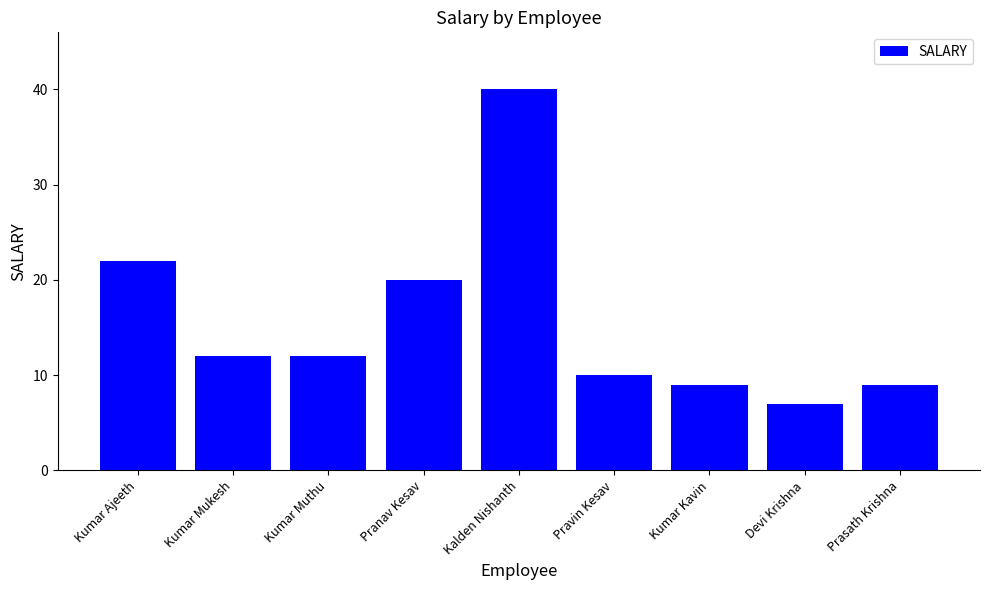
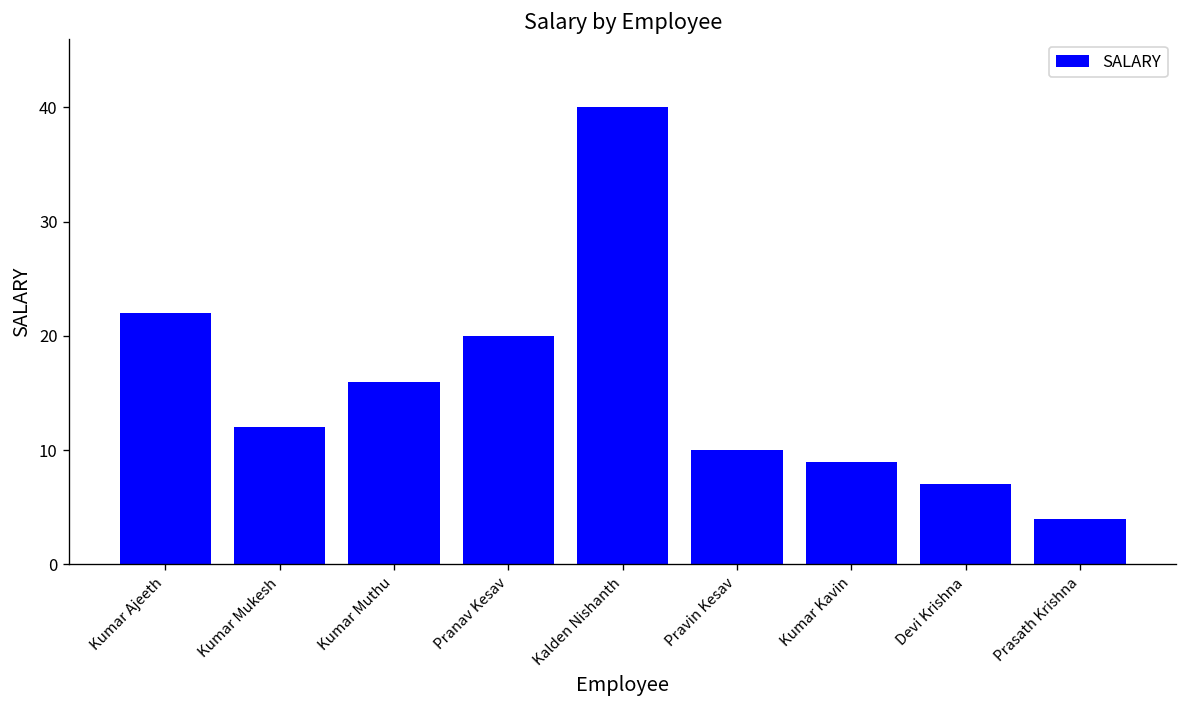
Kumar Muthu: 12 -> 16
Prasath Krishna: 9 -> 4
